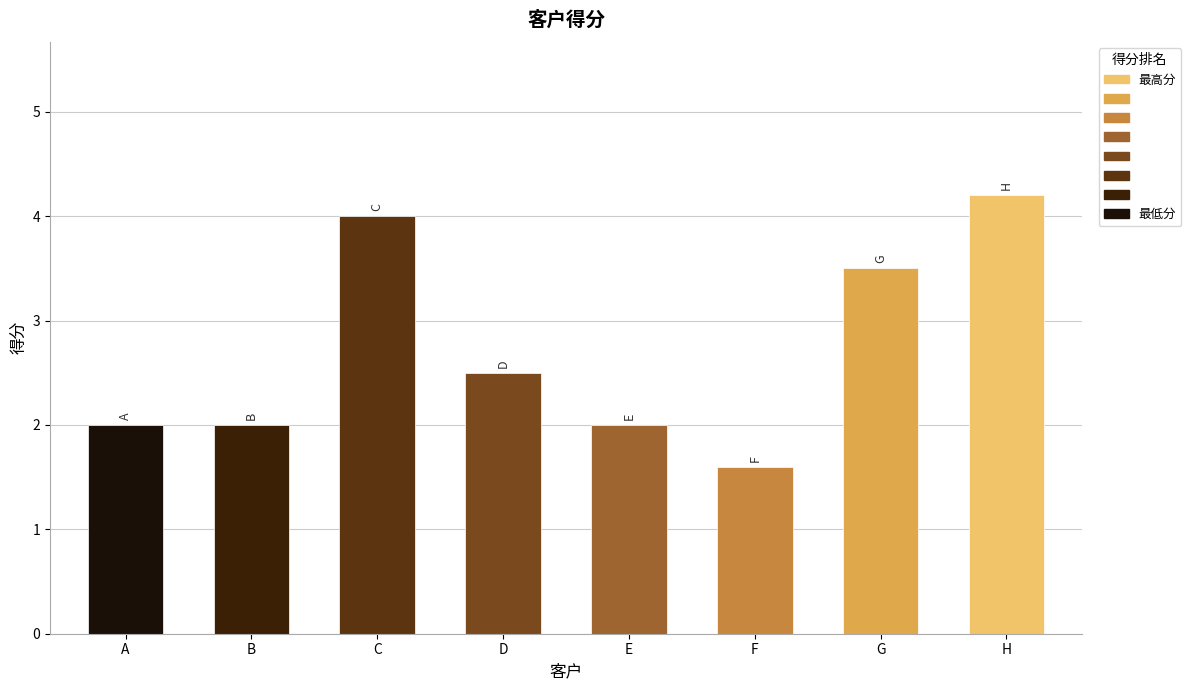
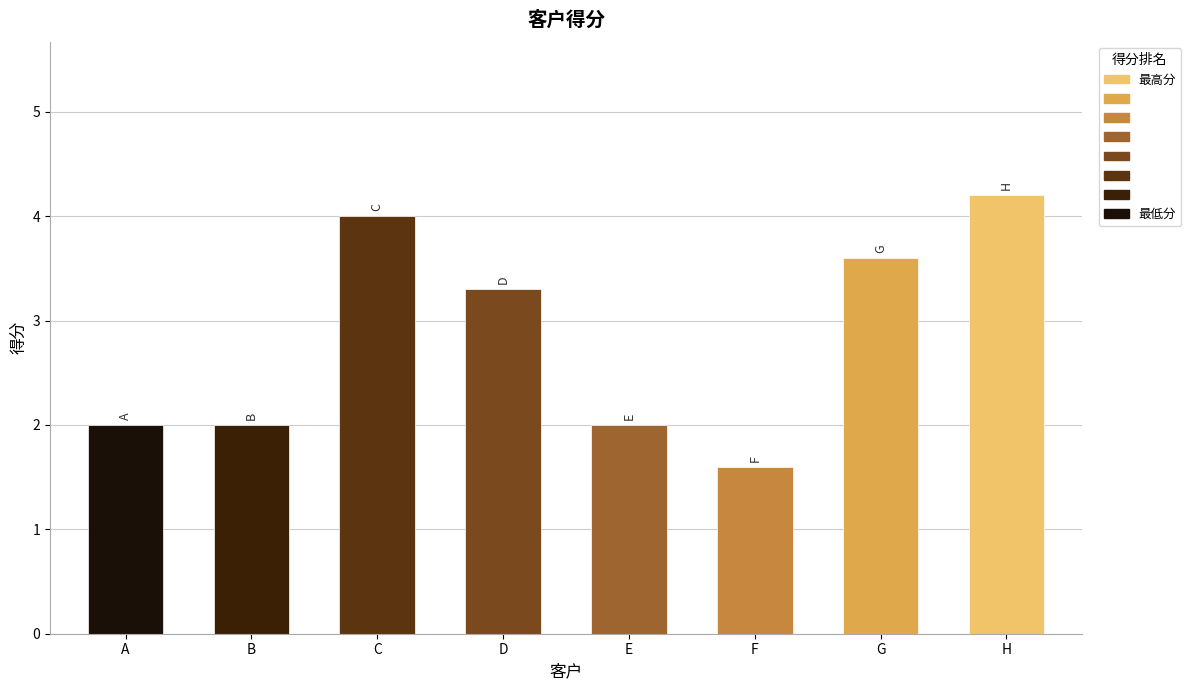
D: 2.5 -> 3.3
G: 3.5 -> 3.6
